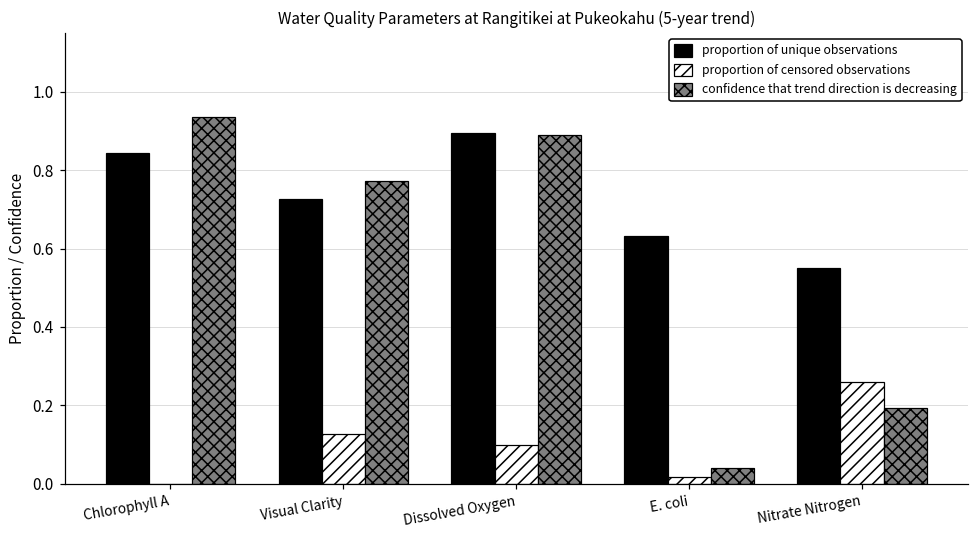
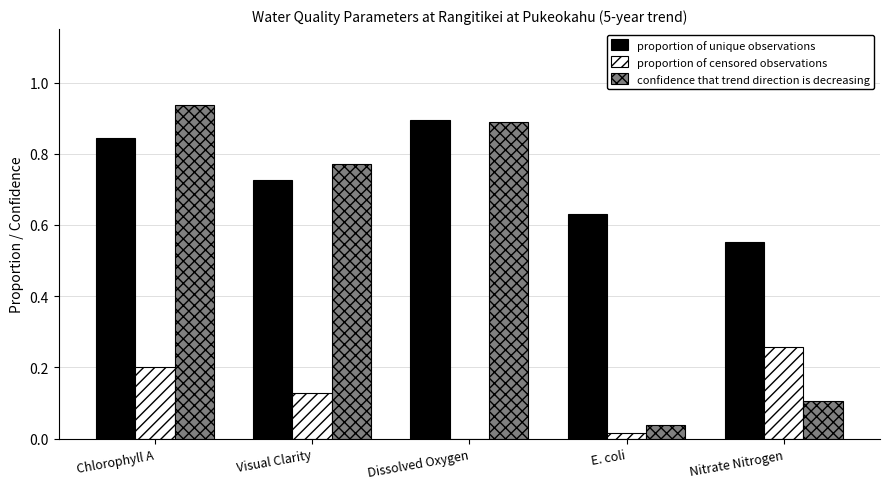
proportion of censored observations, Chlorophyll A: 0.0 -> 0.2
proportion of censored observations, Dissolved Oxygen: 0.1 -> 0.0
confidence that trend direction is decreasing, Nitrate Nitrogen: 0.19 -> 0.11
